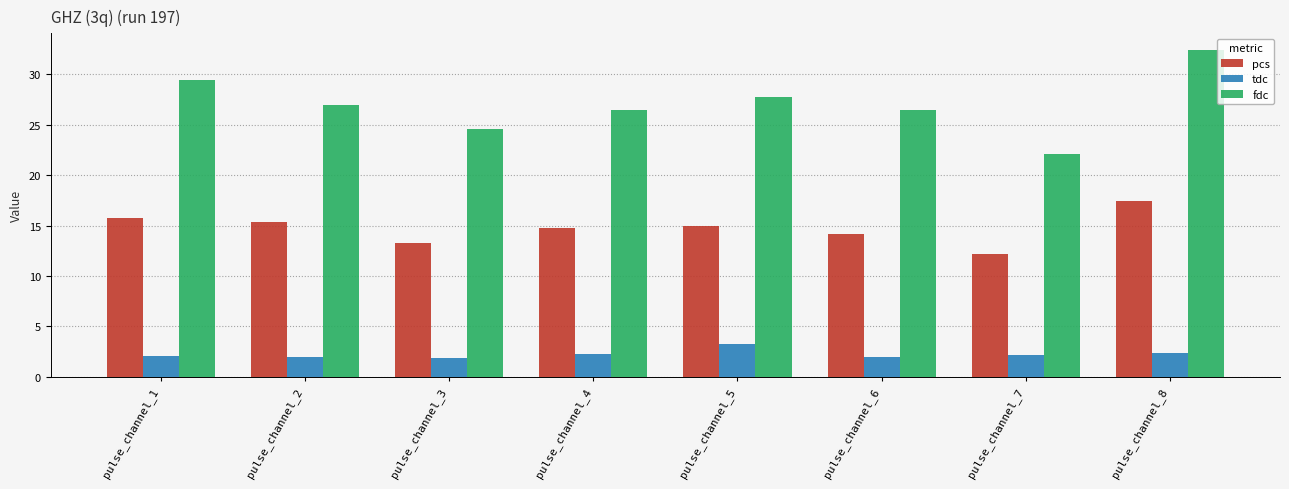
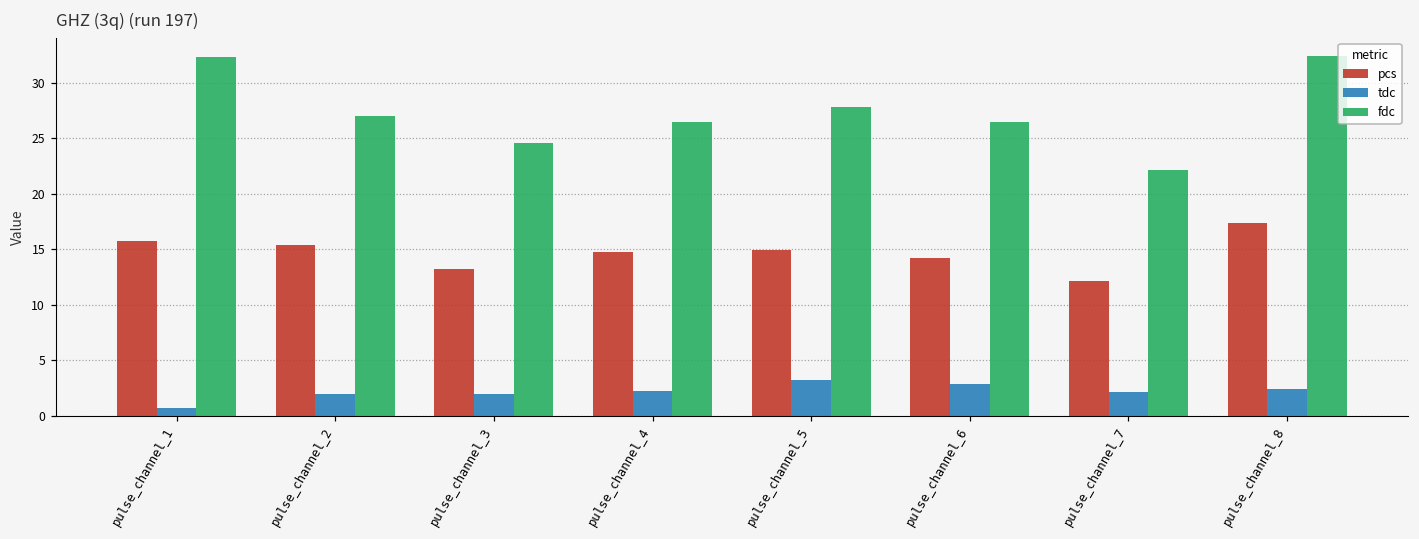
tdc, pulse_channel_1: 2.1 -> 0.7
fdc, pulse_channel_1: 29.4 -> 32.3
tdc, pulse_channel_6: 2.0 -> 2.9
